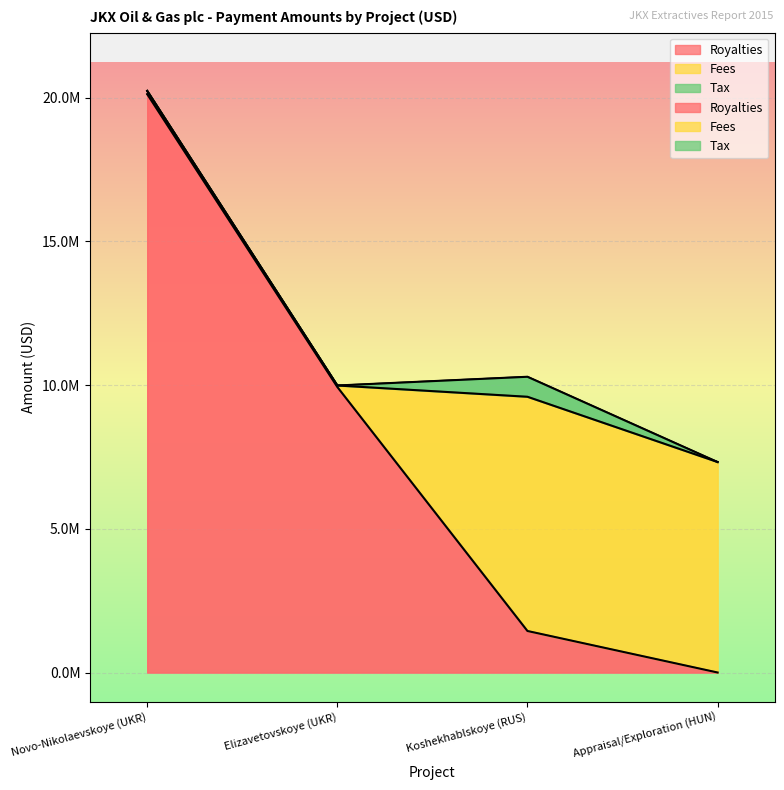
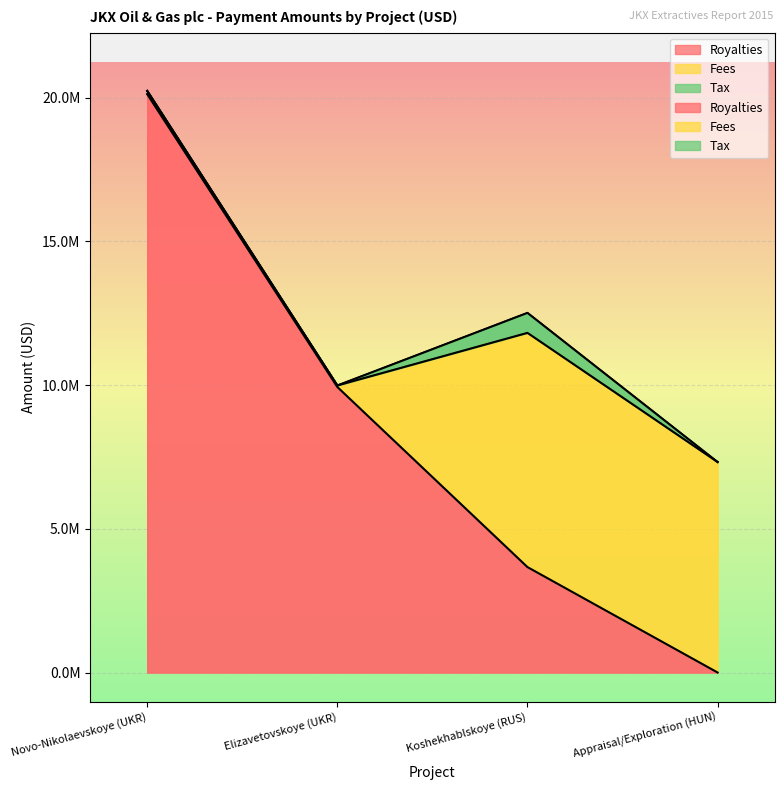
Royalties, Koshekhablskoye (RUS): 1400000 -> 3700000
